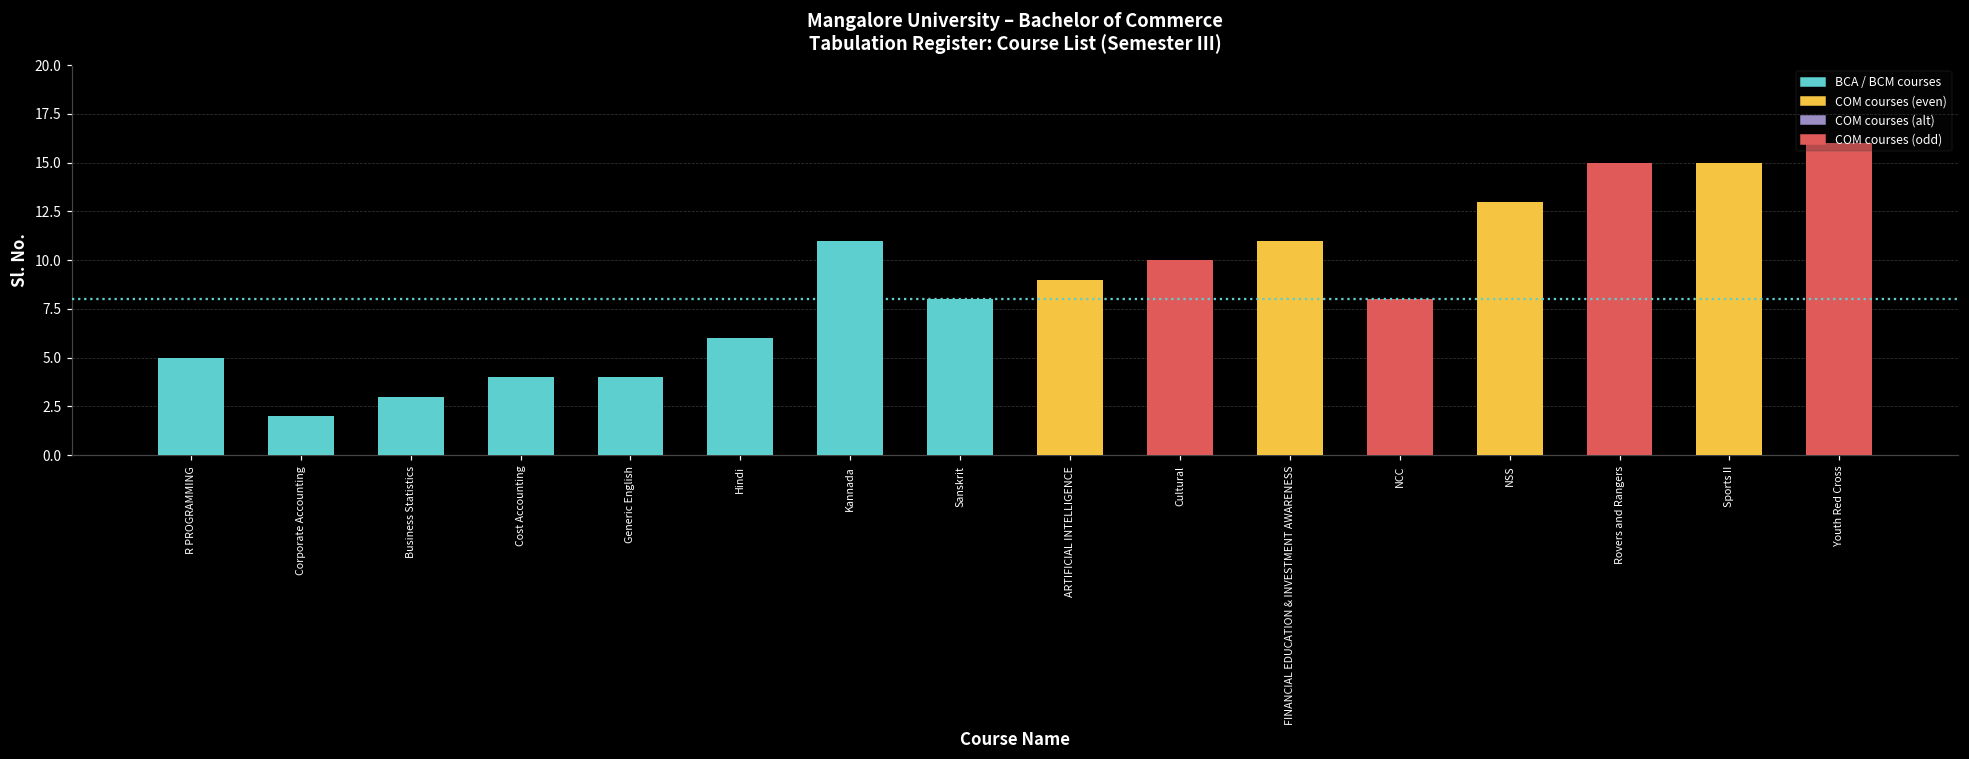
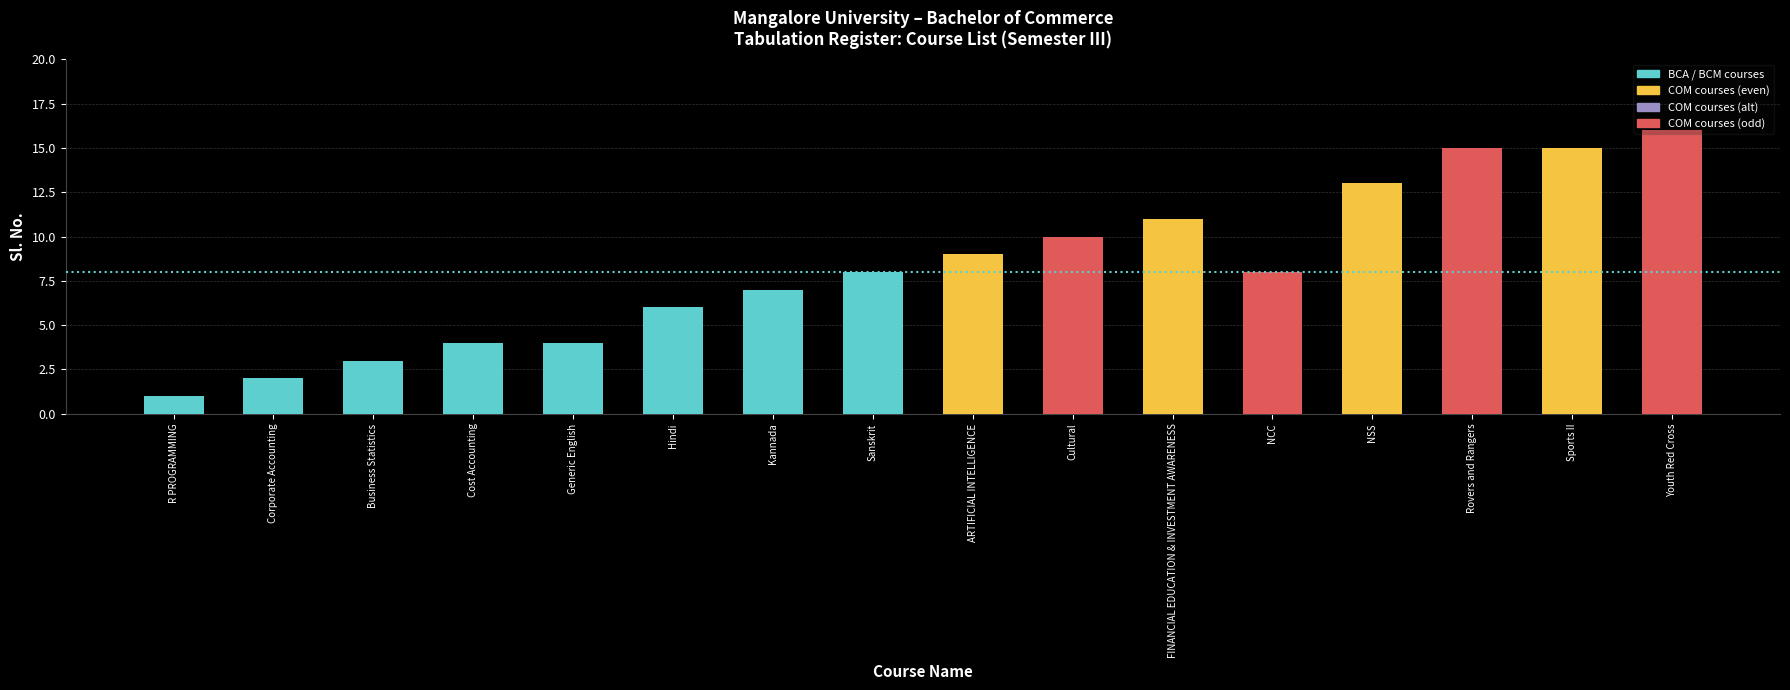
R PROGRAMMING: 5 -> 1
Kannada: 11 -> 7
